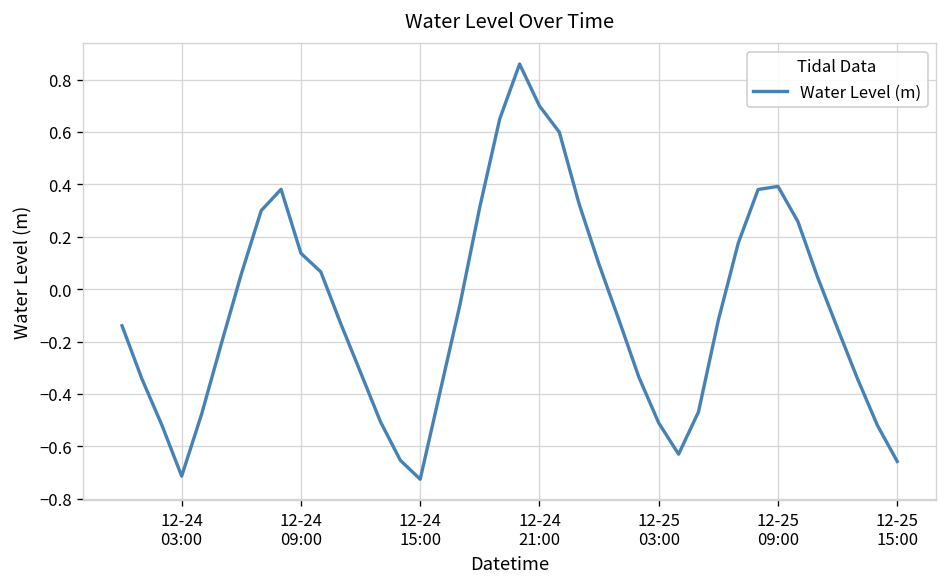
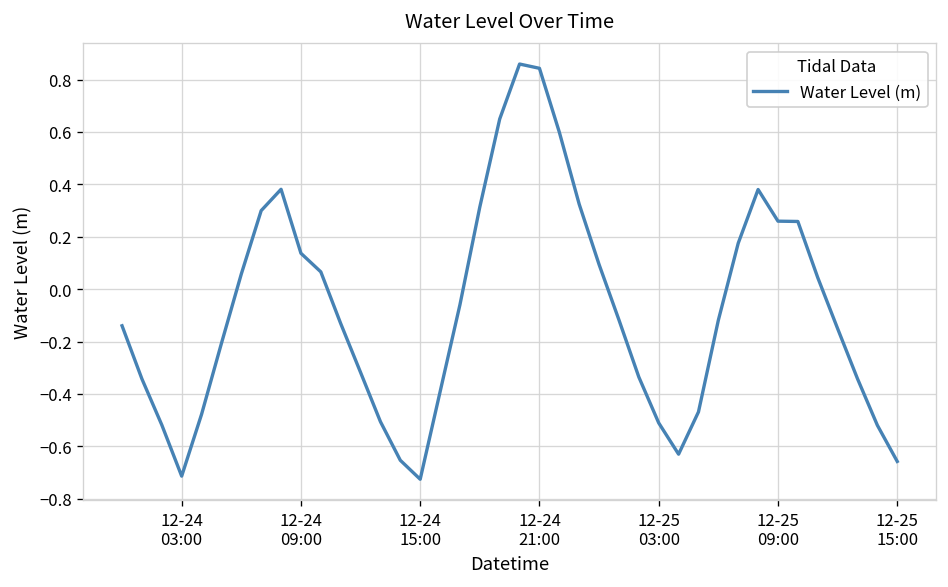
12-24 21:00: 0.70 -> 0.84
12-25 09:00: 0.39 -> 0.26
